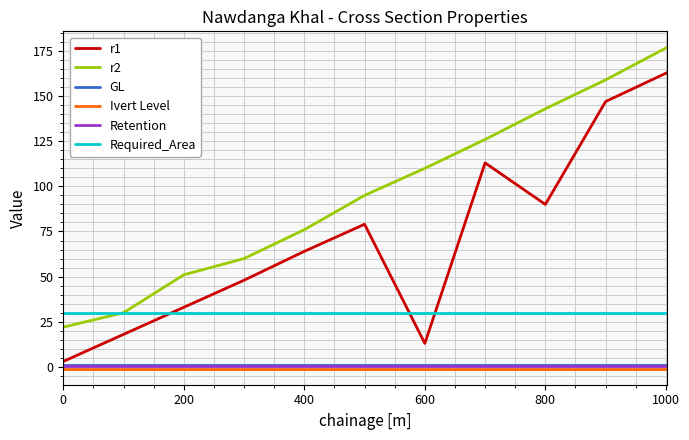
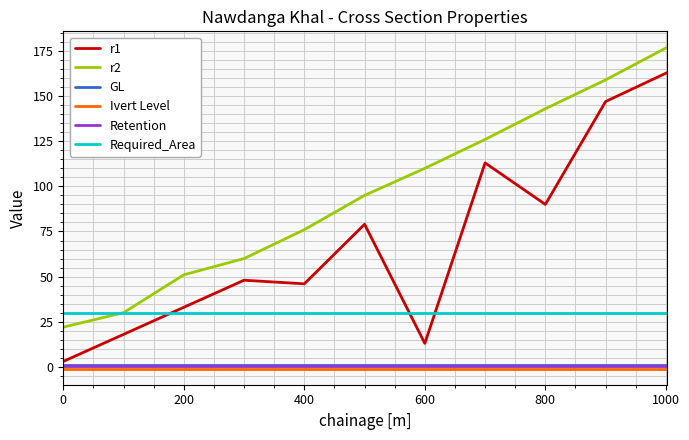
r1, 400: 64 -> 46
